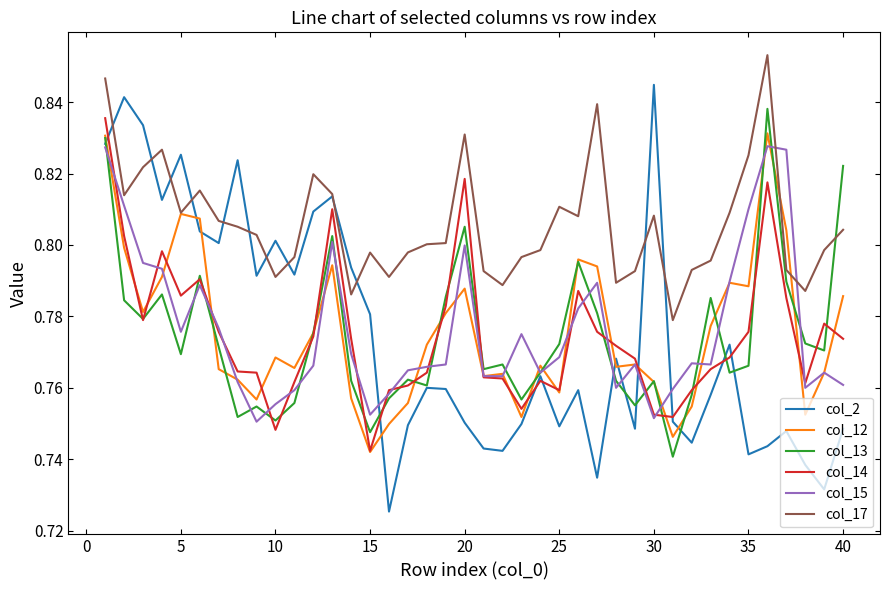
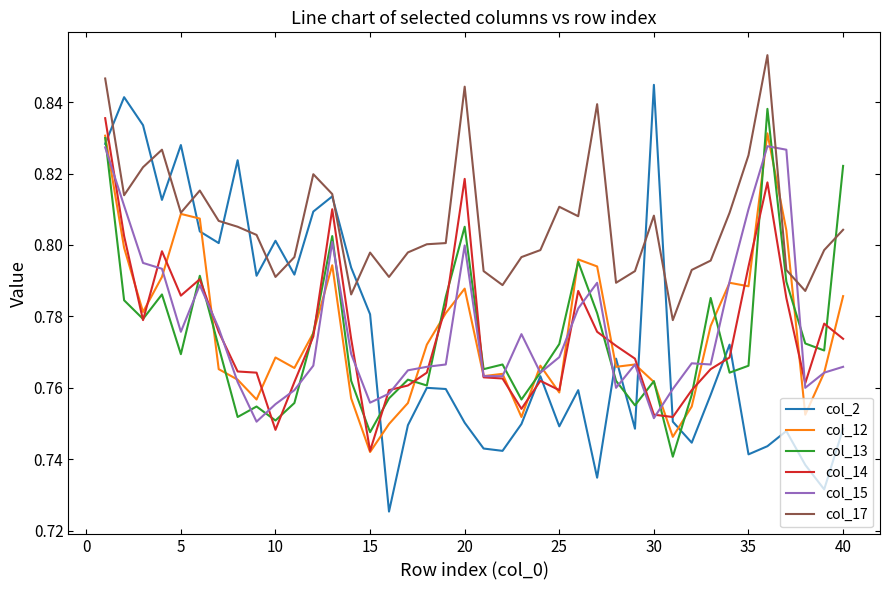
col_2, 5: 0.825 -> 0.828
col_15, 15: 0.752 -> 0.756
col_17, 20: 0.831 -> 0.844
col_14, 35: 0.776 -> 0.794
col_15, 40: 0.761 -> 0.766
